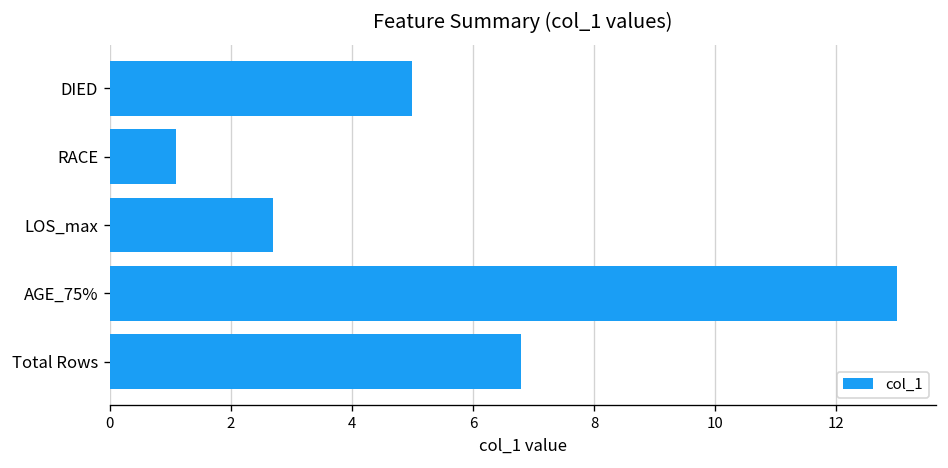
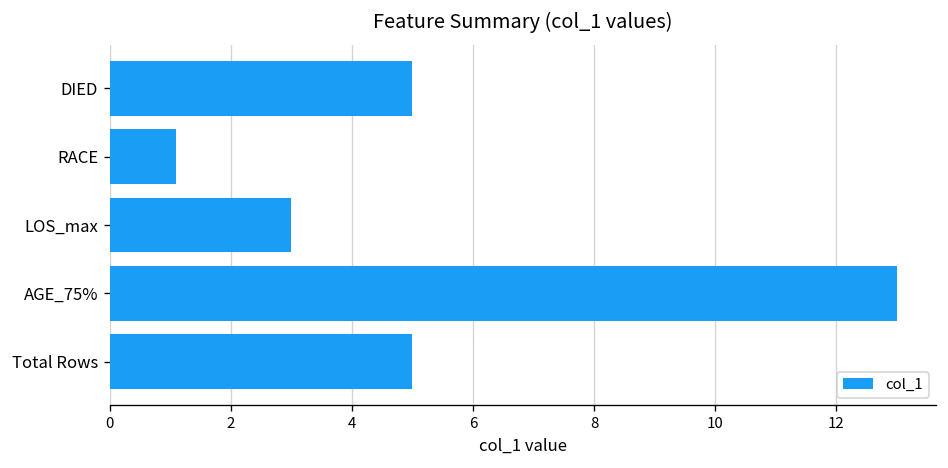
LOS_max: 2.7 -> 3.0
Total Rows: 6.8 -> 5.0
